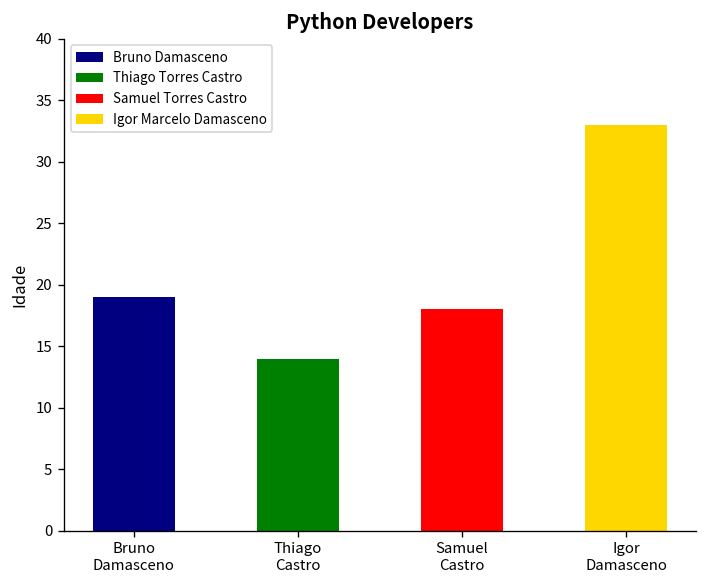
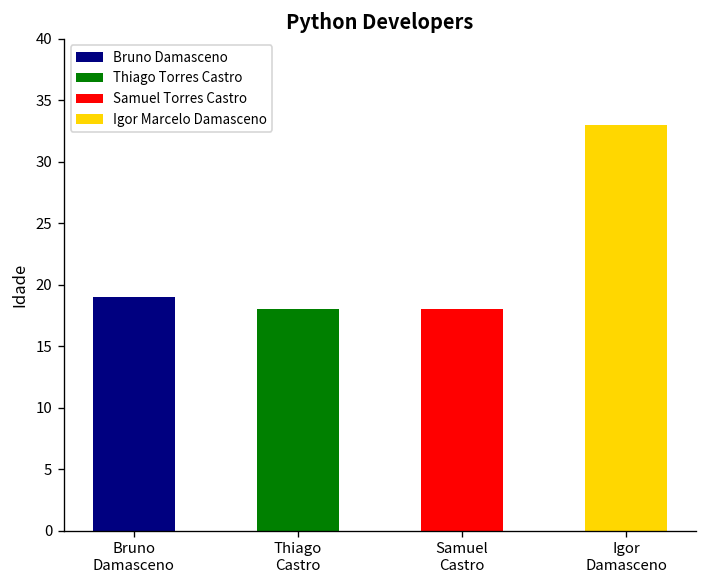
Thiago Castro: 14 -> 18
